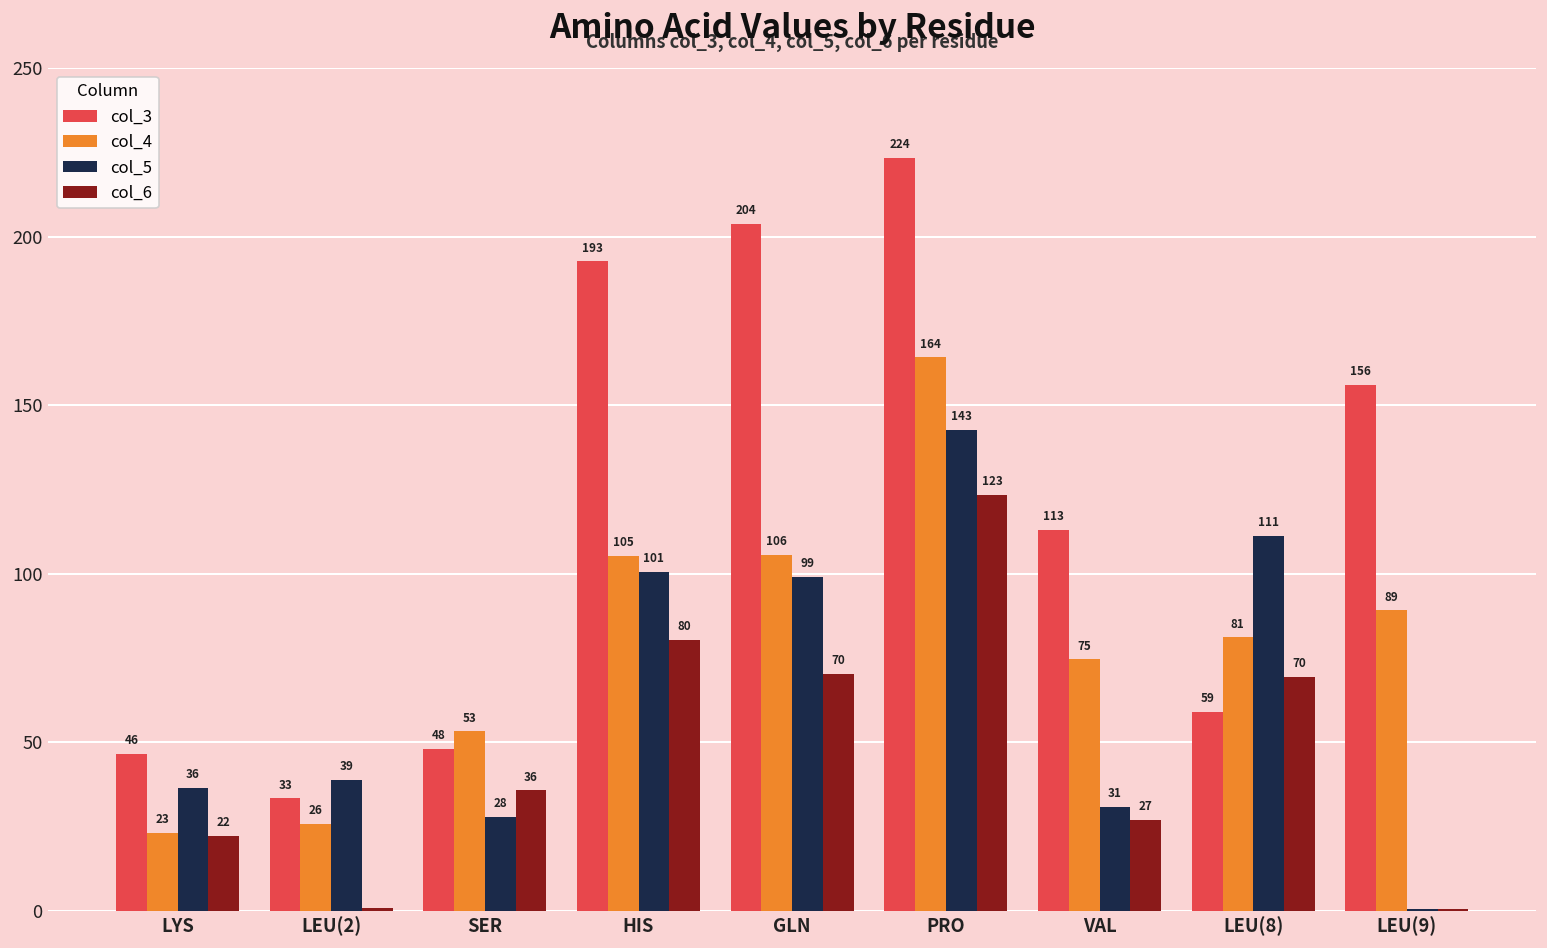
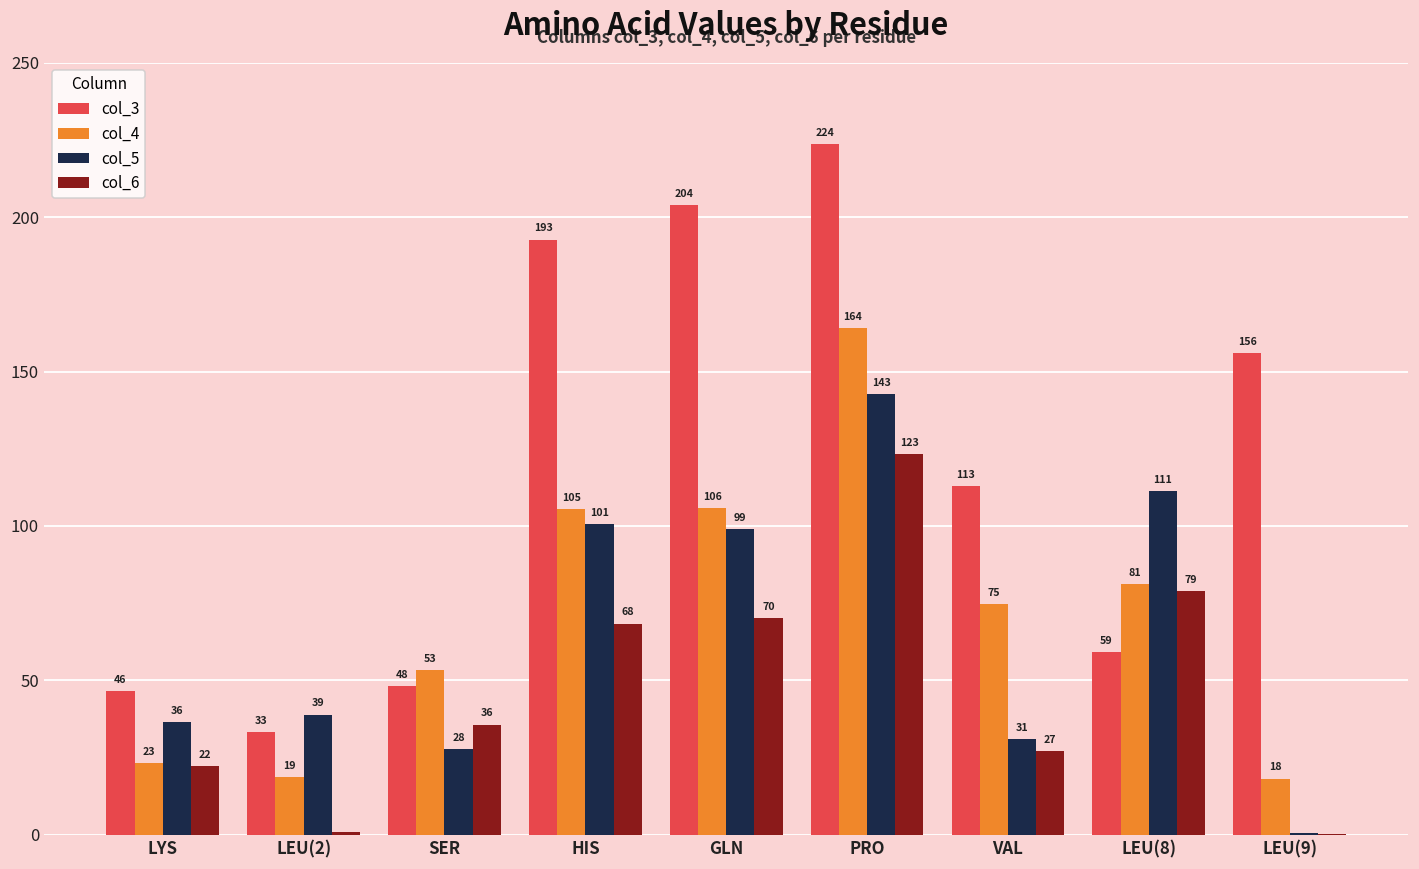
col_4, LEU(2): 26 -> 19
col_6, HIS: 80 -> 68
col_6, LEU(8): 70 -> 79
col_4, LEU(9): 89 -> 18
